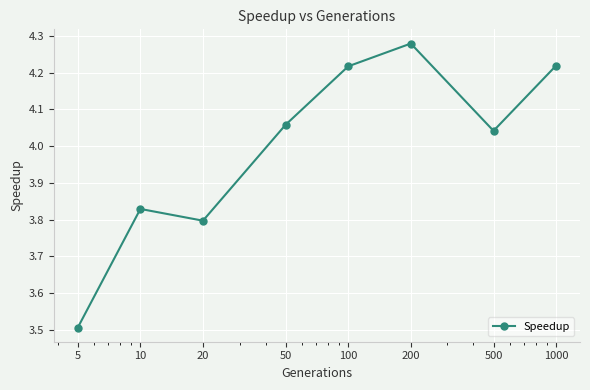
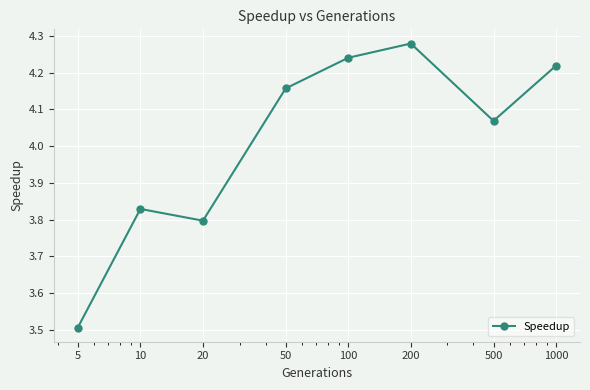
50: 4.06 -> 4.16
100: 4.22 -> 4.24
500: 4.04 -> 4.07
